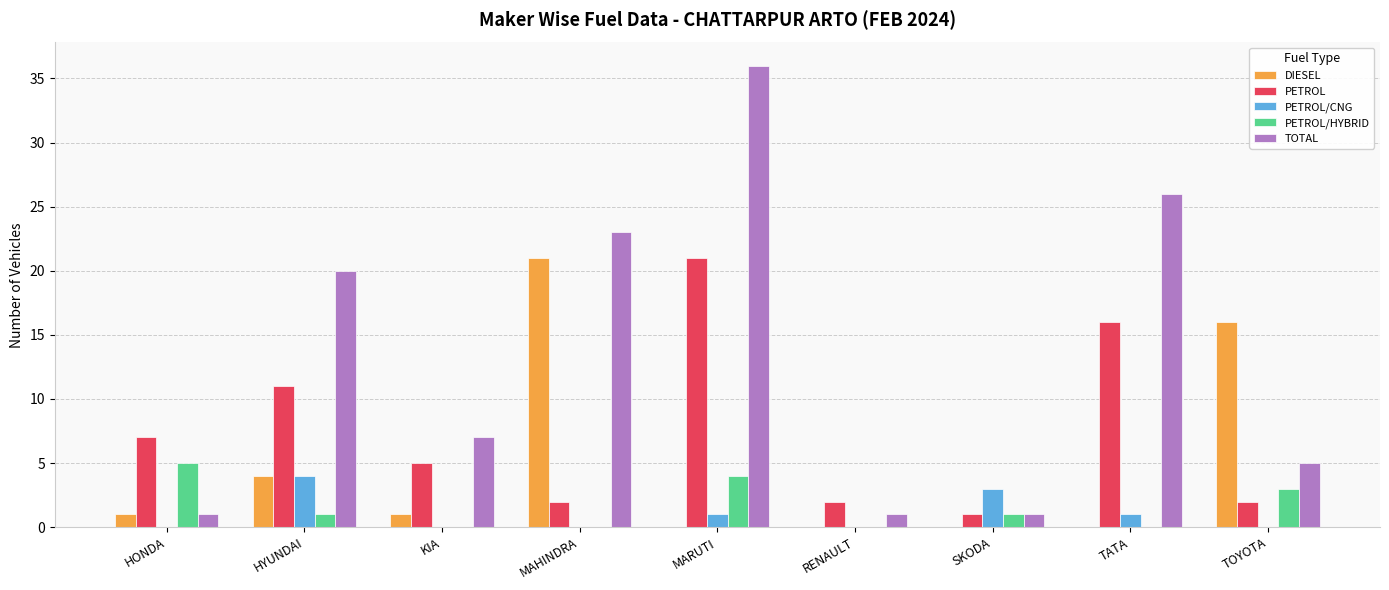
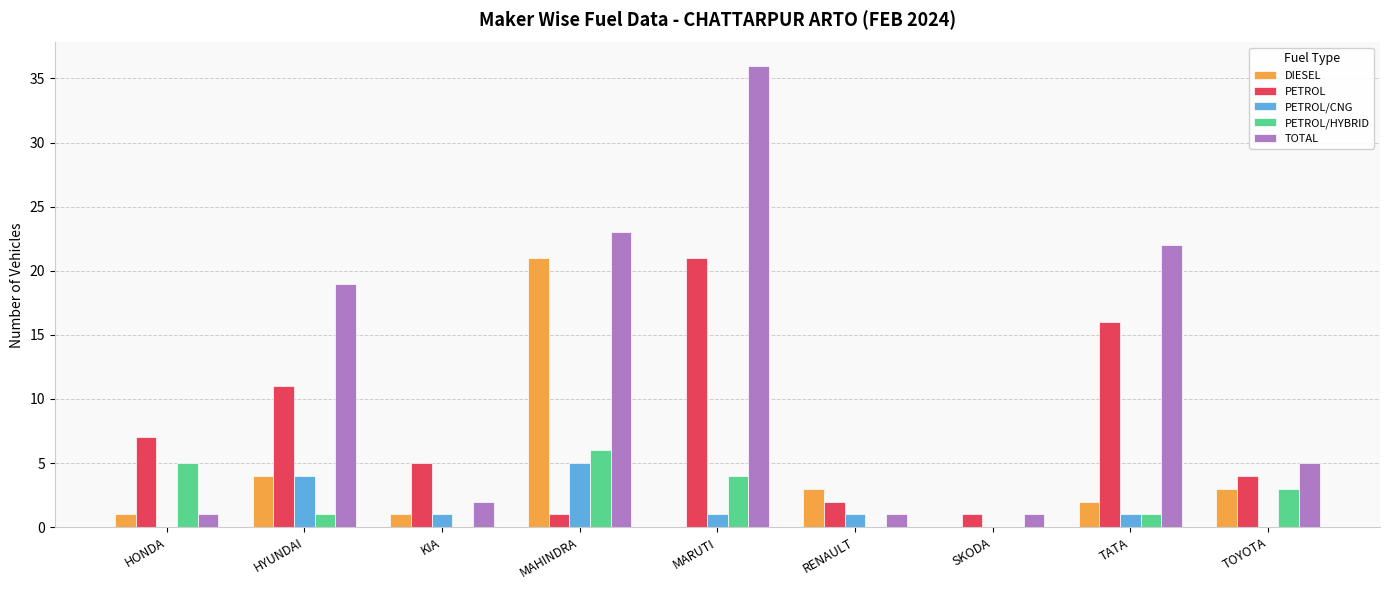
TOTAL, HYUNDAI: 20 -> 19
PETROL/CNG, KIA: 0 -> 1
TOTAL, KIA: 7 -> 2
PETROL, MAHINDRA: 2 -> 1
PETROL/CNG, MAHINDRA: 0 -> 5
PETROL/HYBRID, MAHINDRA: 0 -> 6
DIESEL, RENAULT: 0 -> 3
PETROL/CNG, RENAULT: 0 -> 1
PETROL/CNG, SKODA: 3 -> 0
PETROL/HYBRID, SKODA: 1 -> 0
DIESEL, TATA: 0 -> 2
PETROL/HYBRID, TATA: 0 -> 1
TOTAL, TATA: 26 -> 22
DIESEL, TOYOTA: 16 -> 3
PETROL, TOYOTA: 2 -> 4
